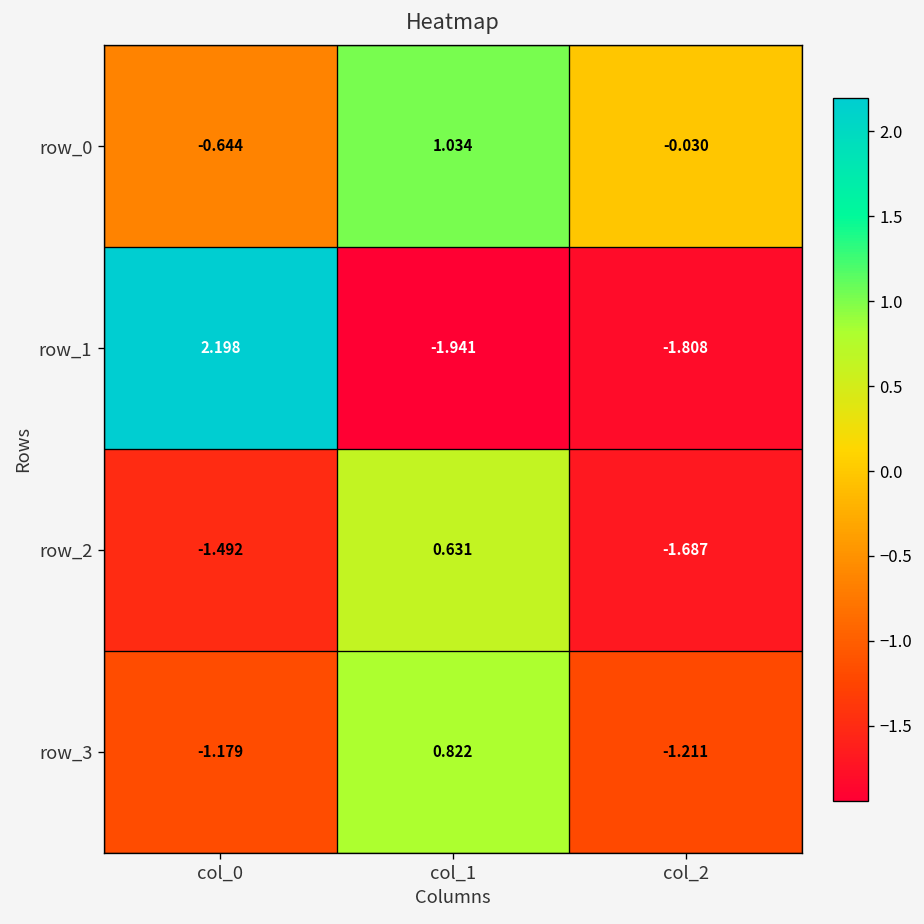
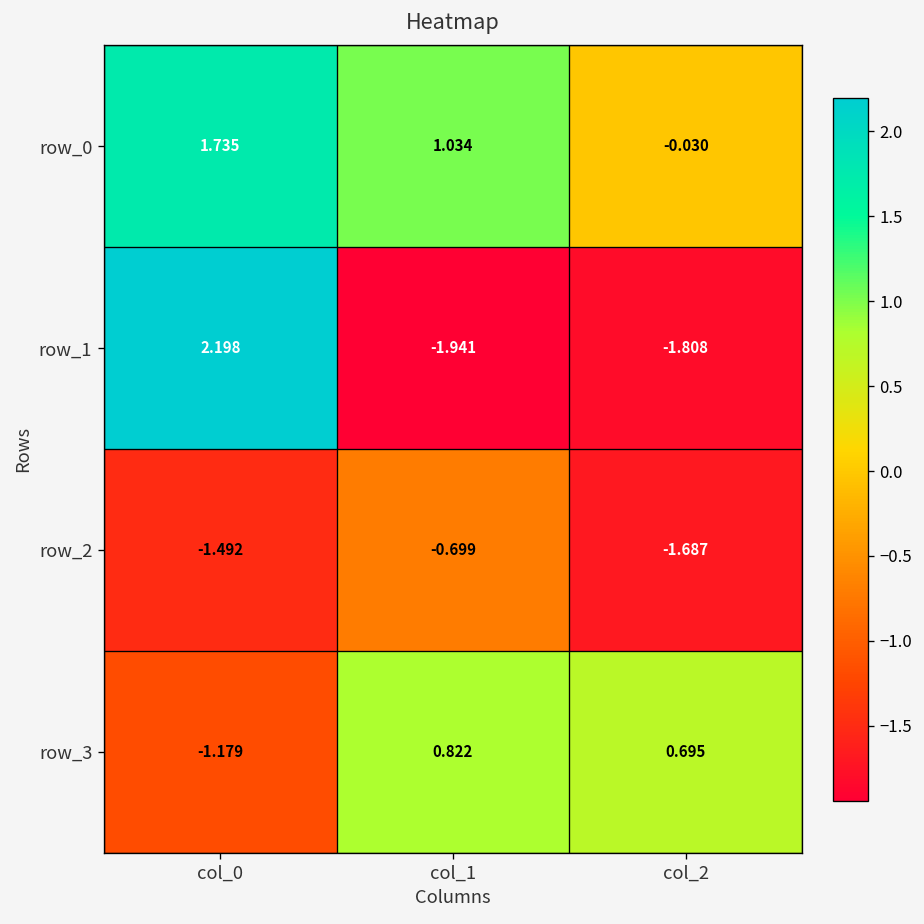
row_0, col_0: -0.644 -> 1.735
row_2, col_1: 0.631 -> -0.699
row_3, col_2: -1.211 -> 0.695
